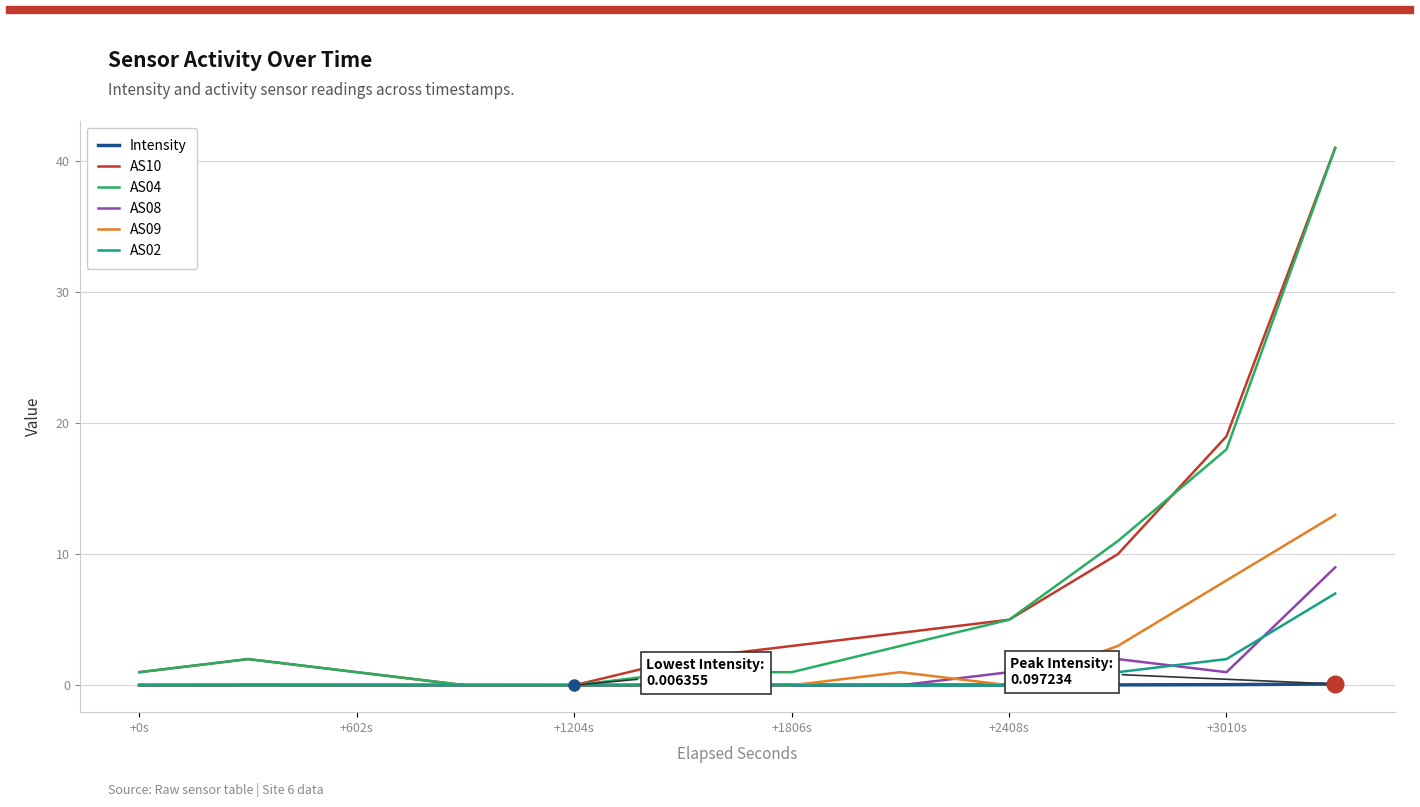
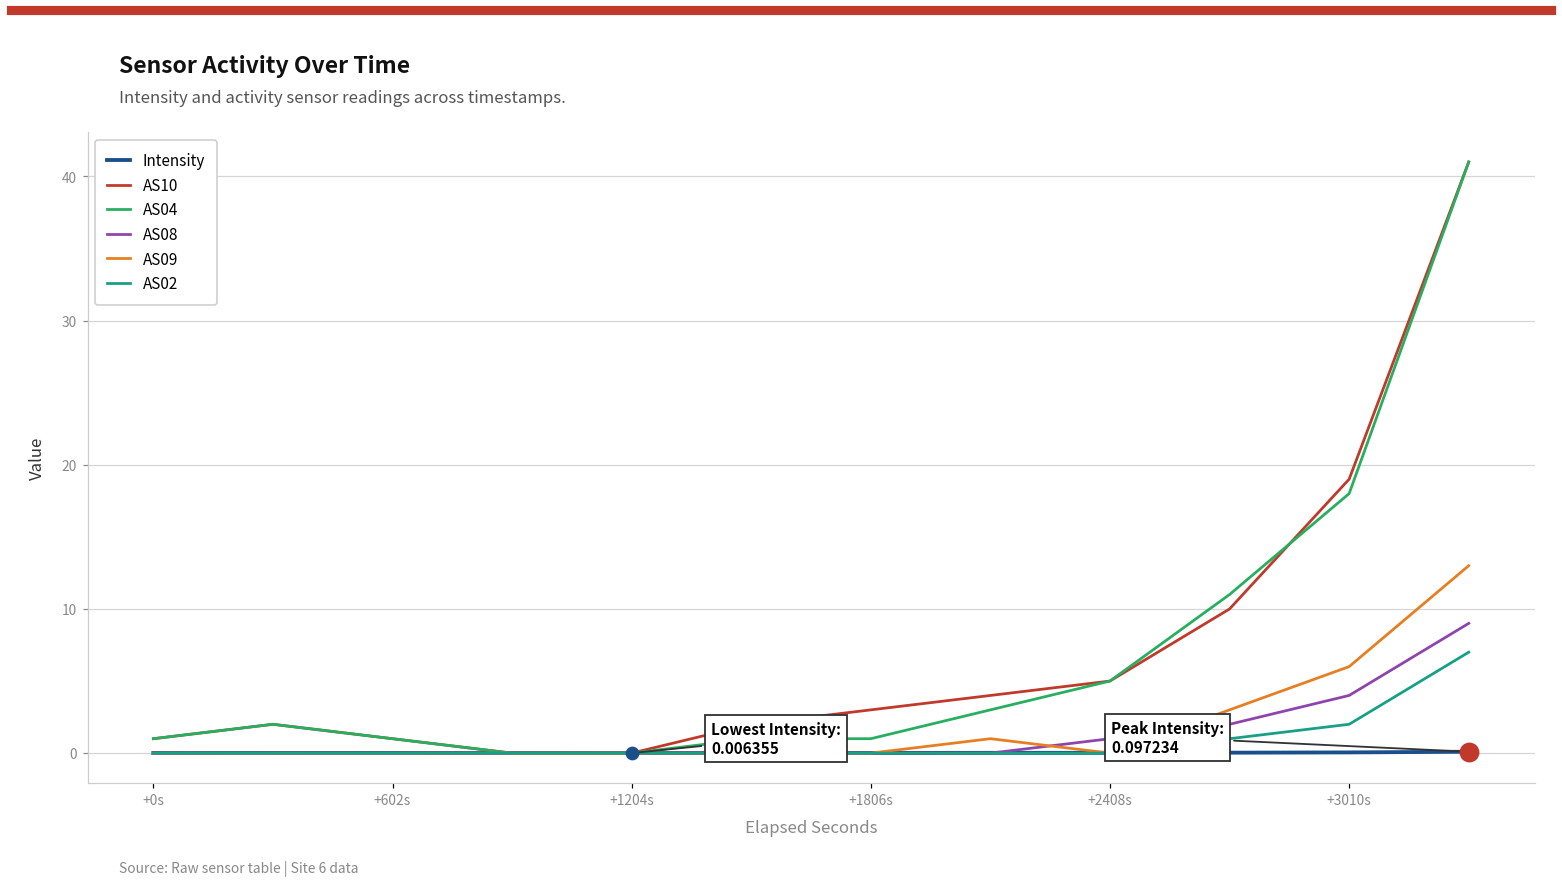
AS08, +3010s: 1 -> 4
AS09, +3010s: 8 -> 6
